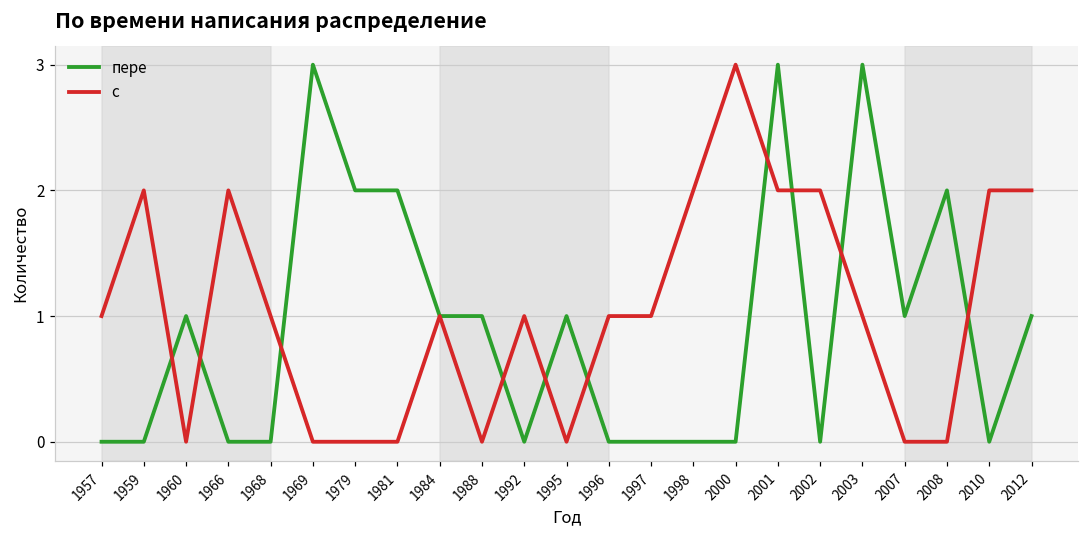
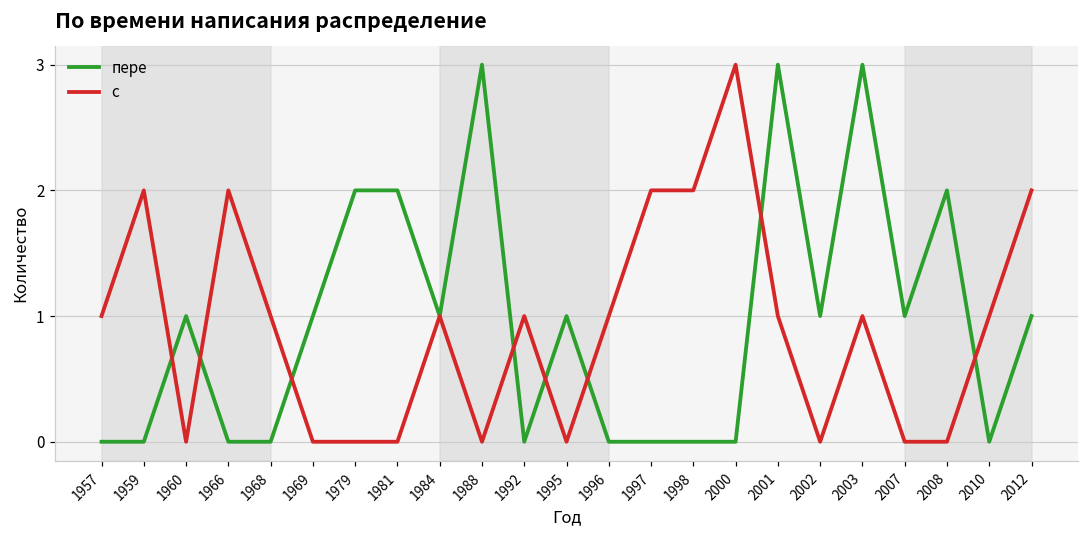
пере, 1969: 3 -> 1
пере, 1988: 1 -> 3
с, 1997: 1 -> 2
с, 2001: 2 -> 1
пере, 2002: 0 -> 1
с, 2002: 2 -> 0
с, 2010: 2 -> 1
